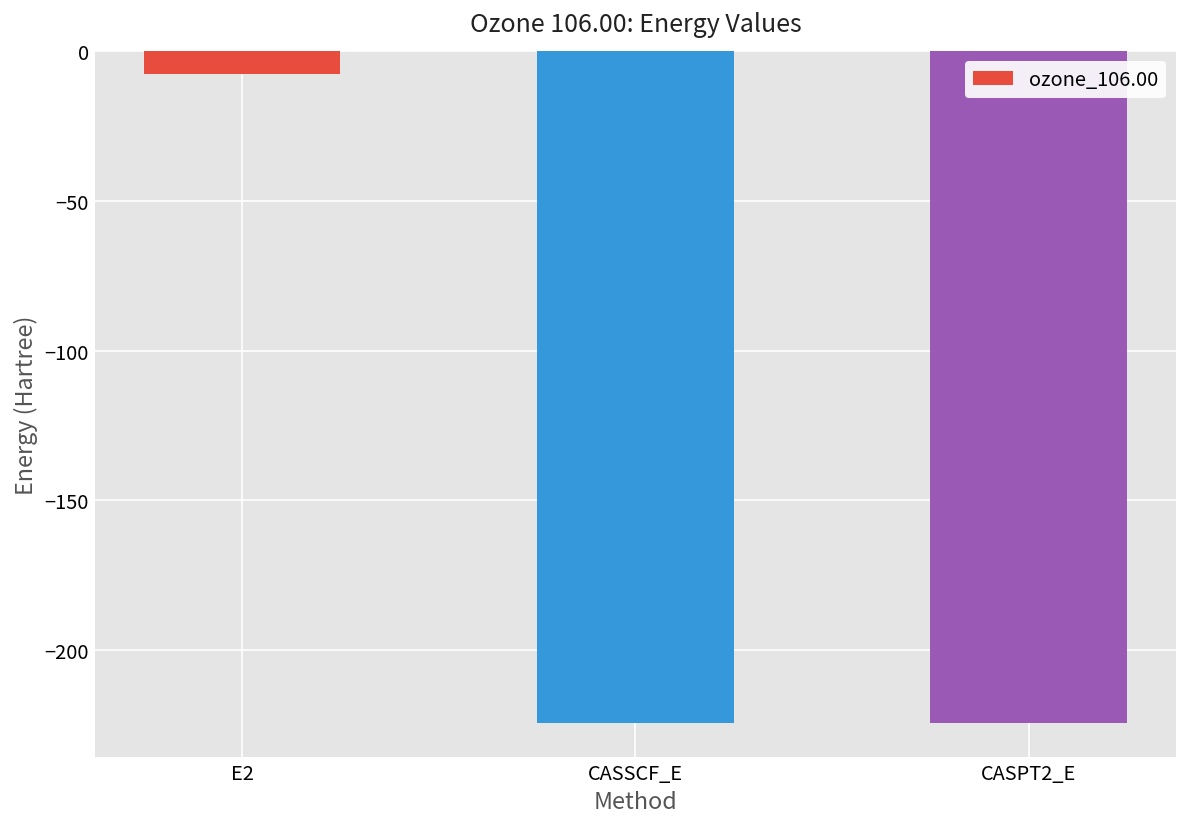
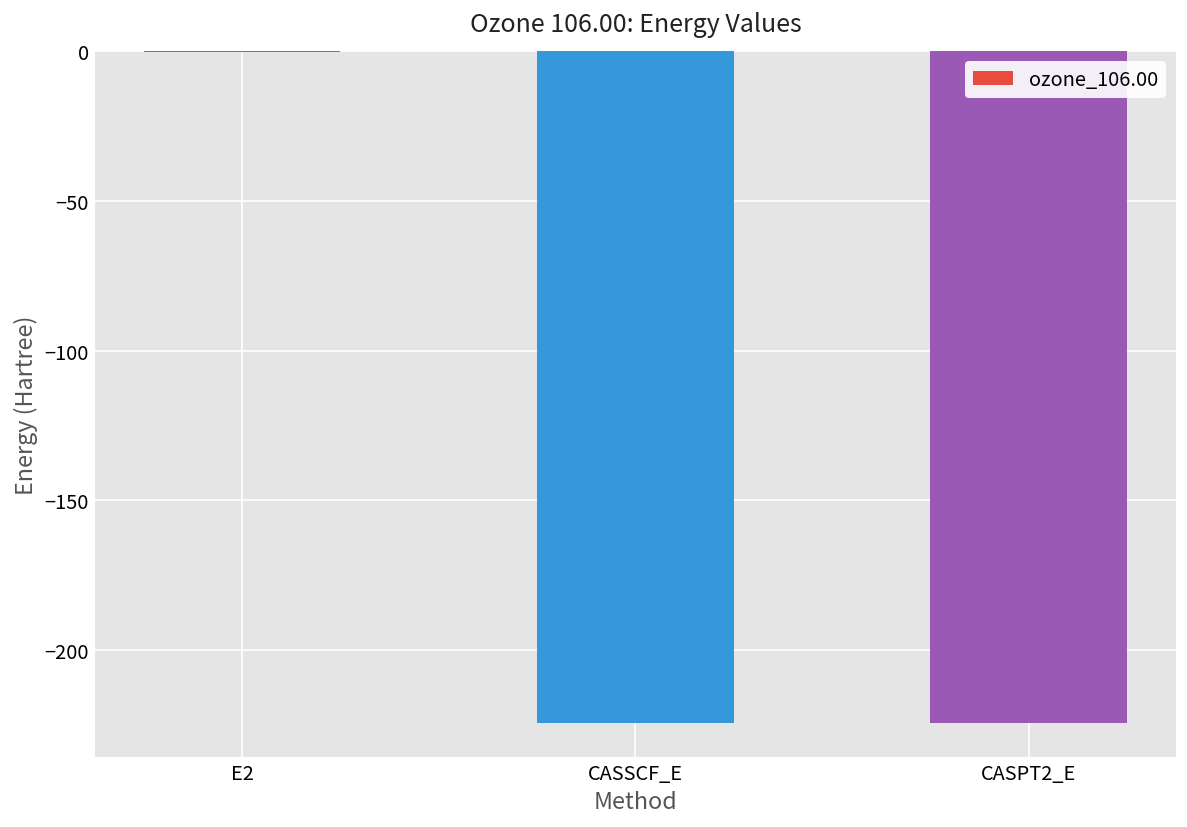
E2: -8 -> 0
